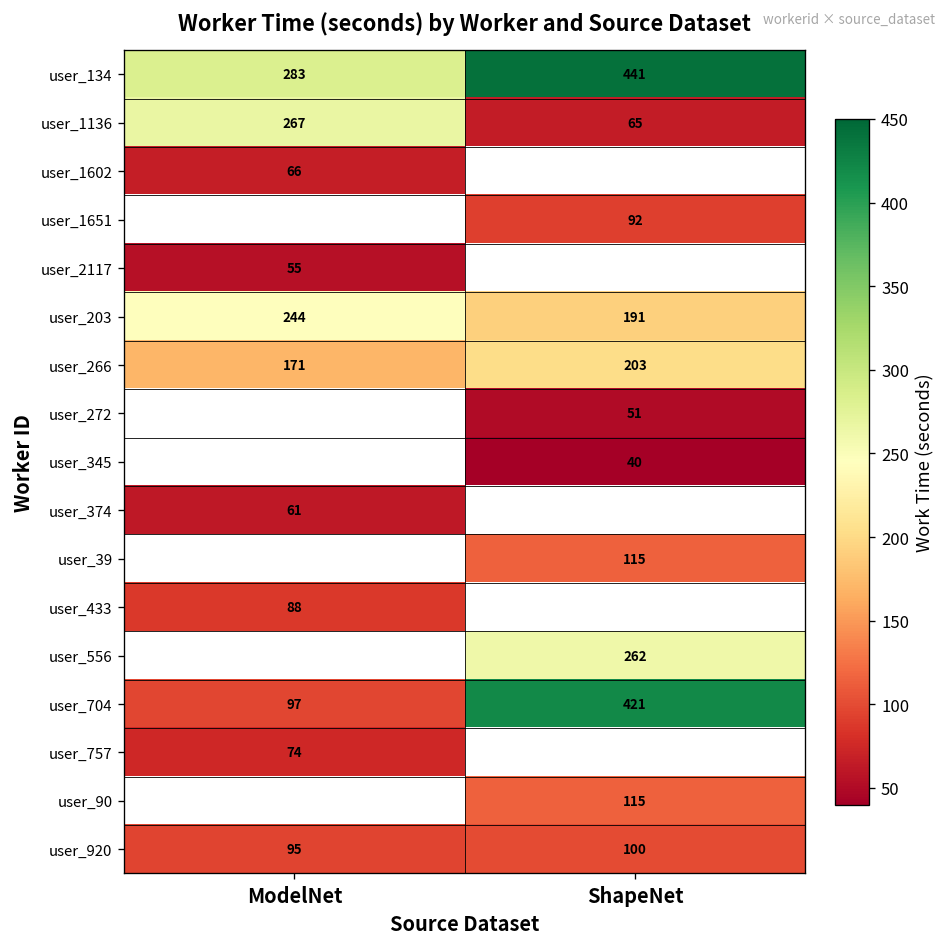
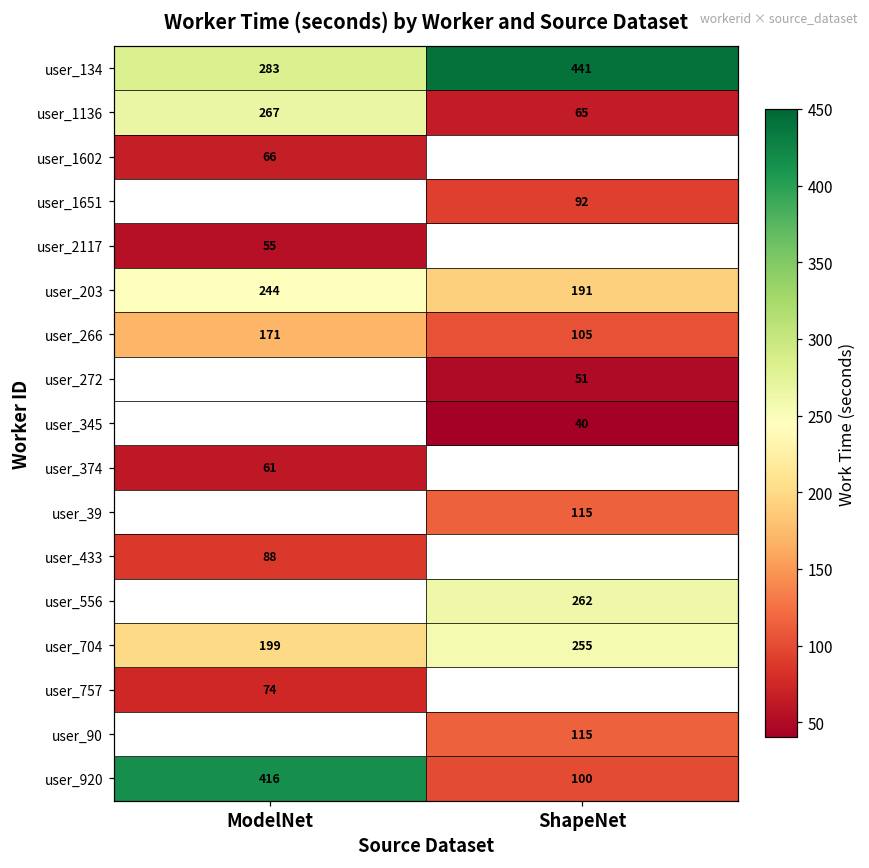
user_266, ShapeNet: 203 -> 105
user_704, ModelNet: 97 -> 199
user_704, ShapeNet: 421 -> 255
user_920, ModelNet: 95 -> 416
